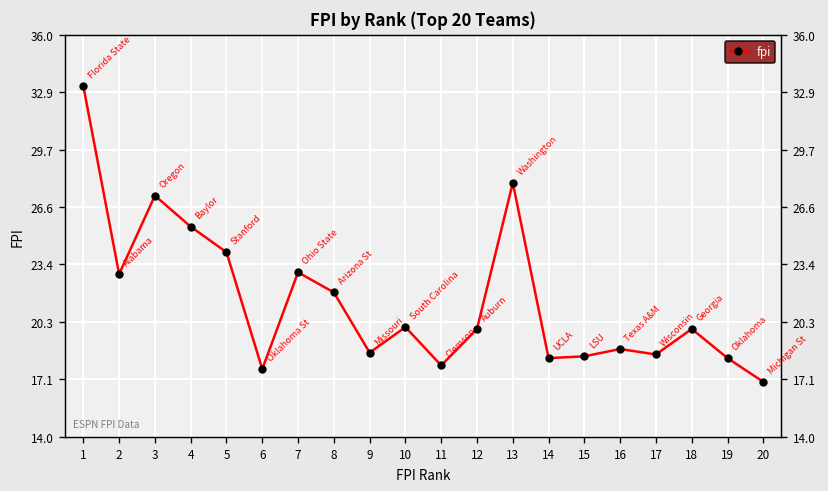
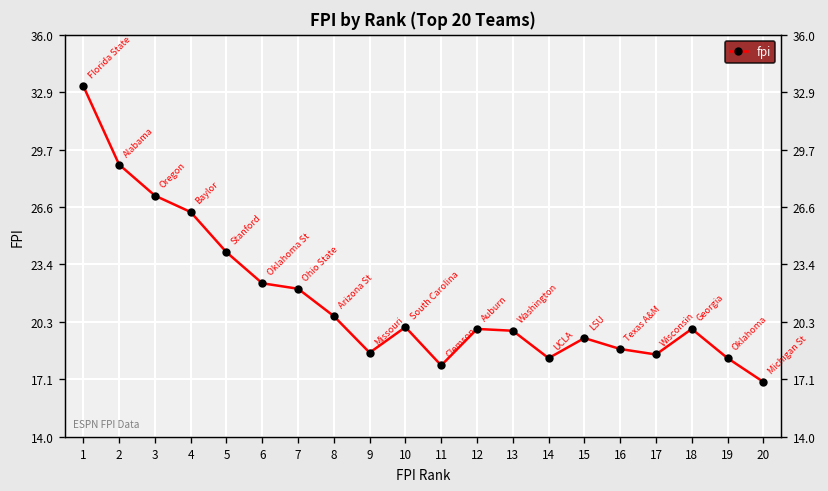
2: 22.9 -> 28.9
4: 25.5 -> 26.3
6: 17.7 -> 22.4
7: 23.0 -> 22.1
8: 21.9 -> 20.6
13: 27.9 -> 19.8
15: 18.4 -> 19.4
